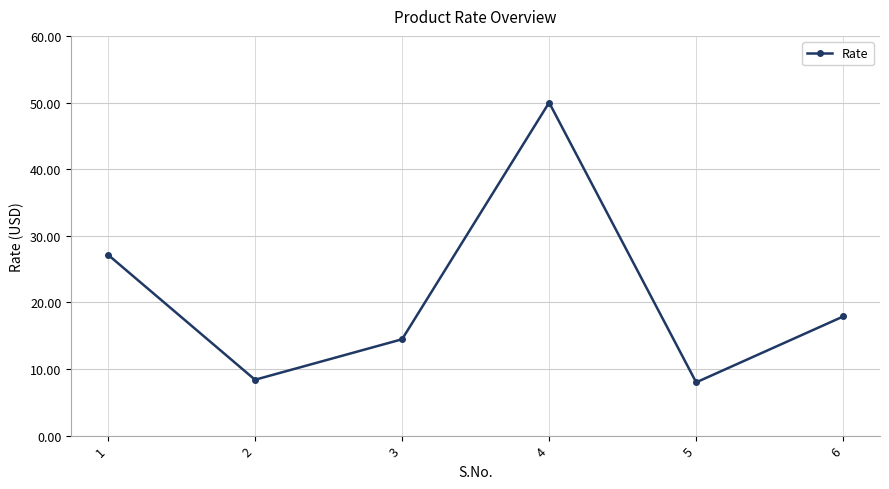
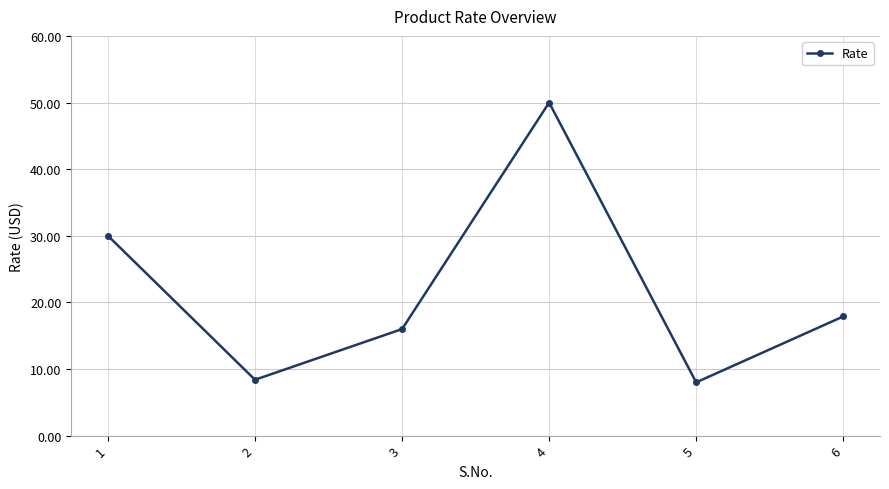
1: 27 -> 30
3: 14 -> 16
